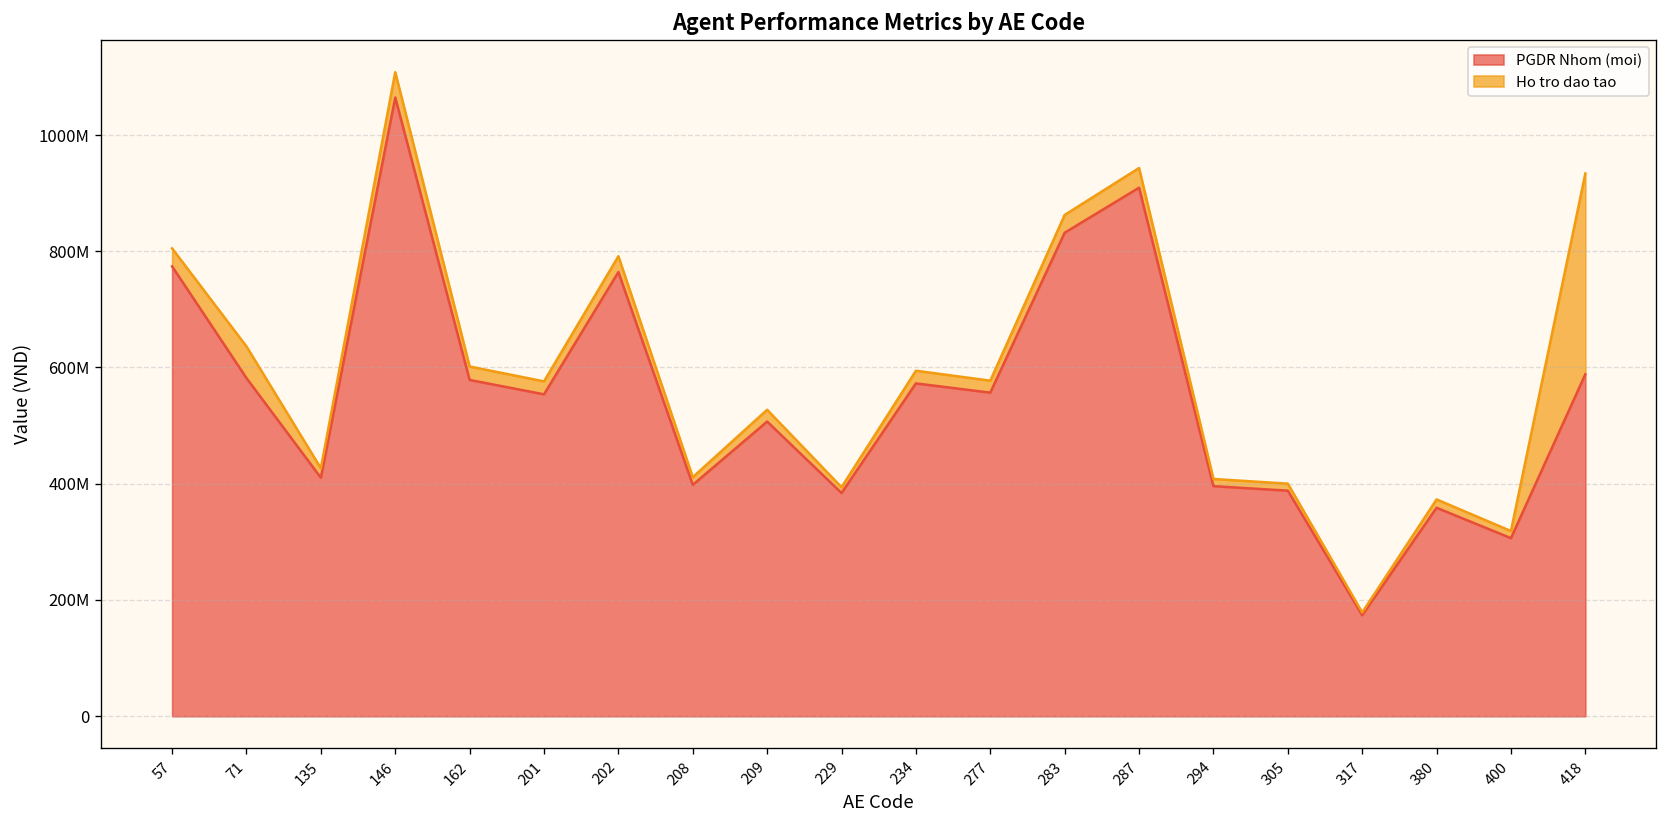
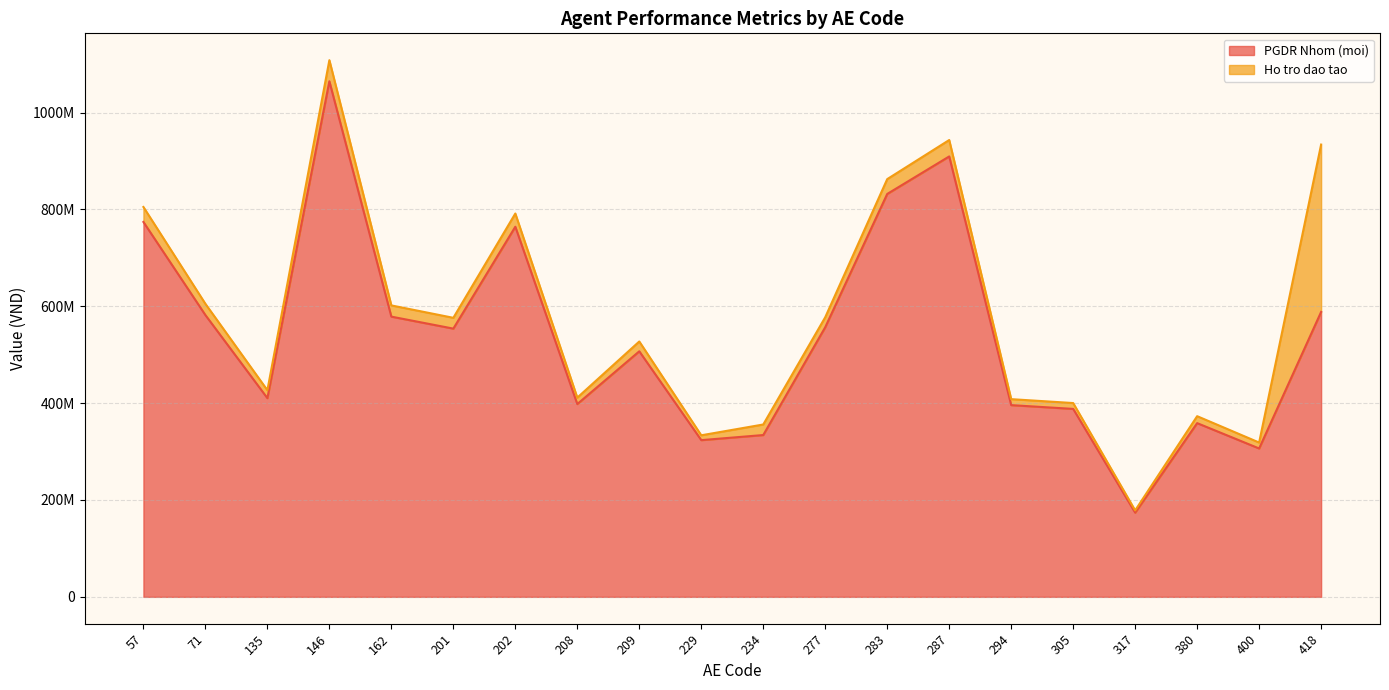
Ho tro dao tao, 71: 50000000 -> 20000000
PGDR Nhom (moi), 229: 380000000 -> 320000000
PGDR Nhom (moi), 234: 570000000 -> 330000000
